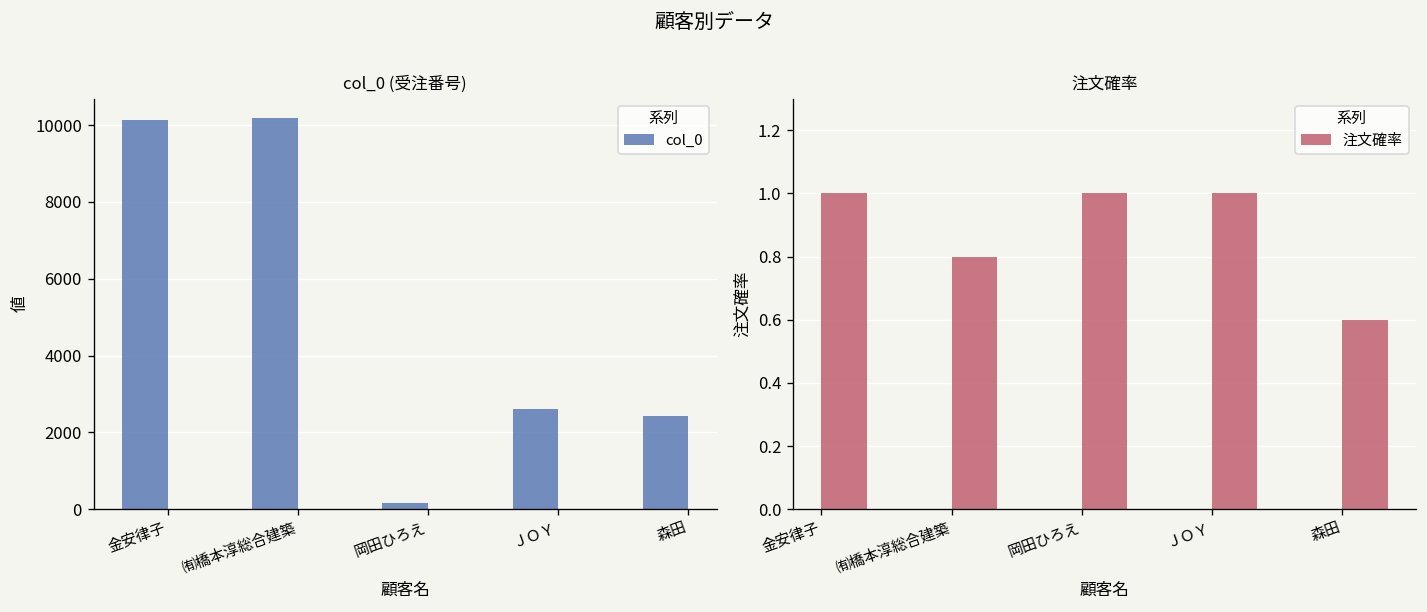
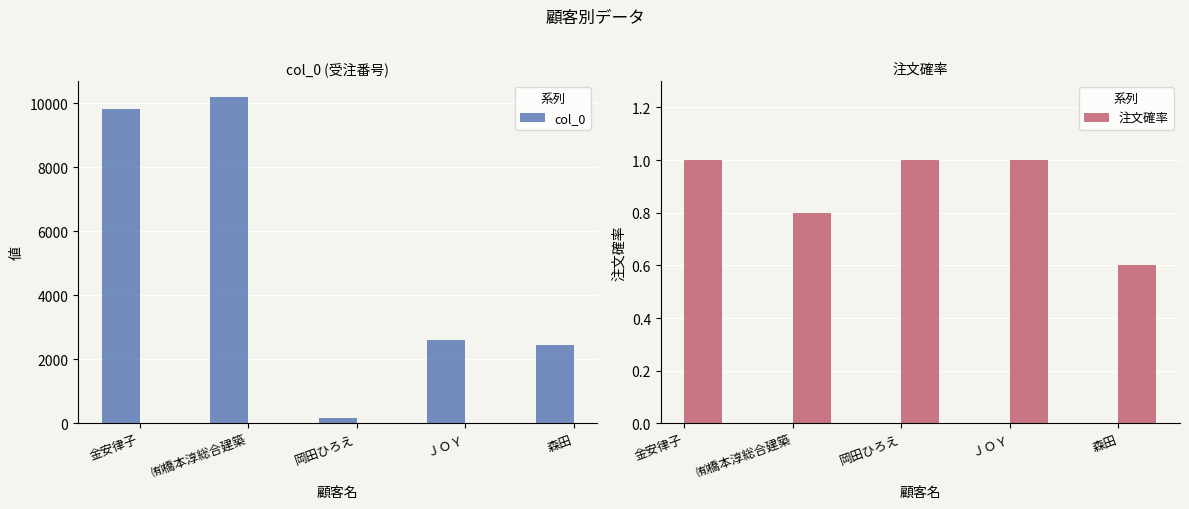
col_0 (受注番号), 金安律子: 10100 -> 9800
